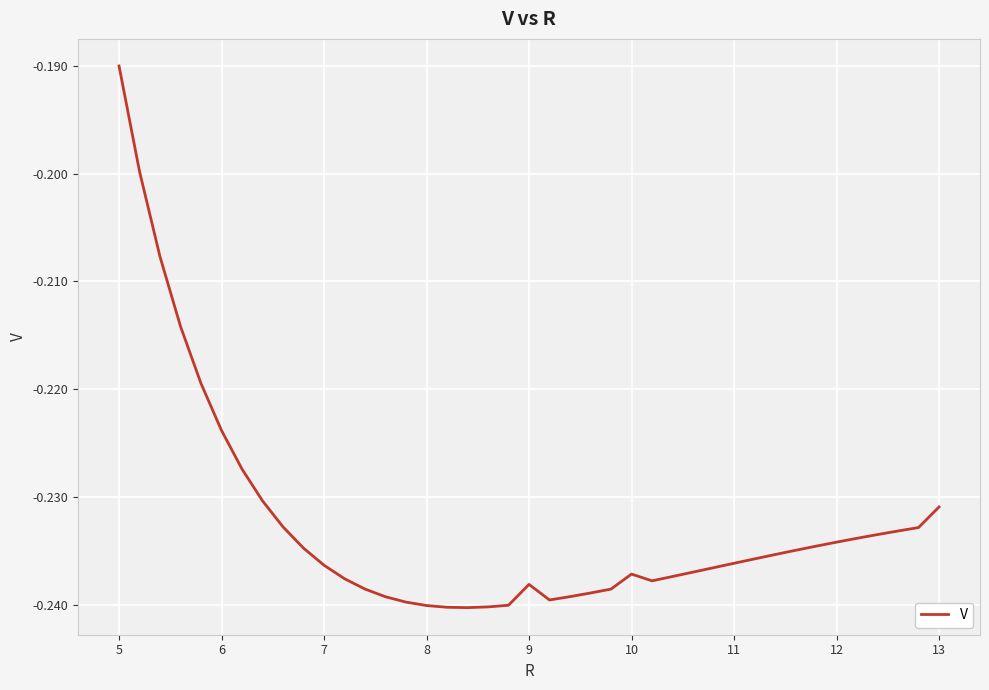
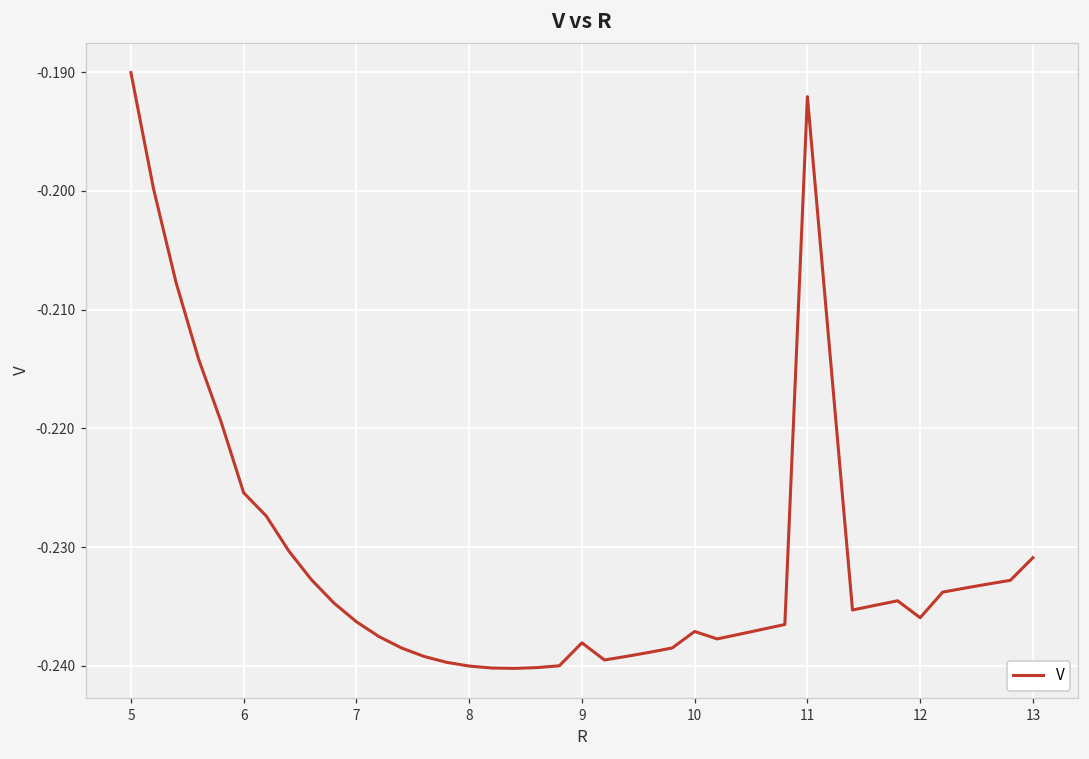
6: -0.2238 -> -0.2254
11: -0.2361 -> -0.1921
12: -0.2342 -> -0.2360
